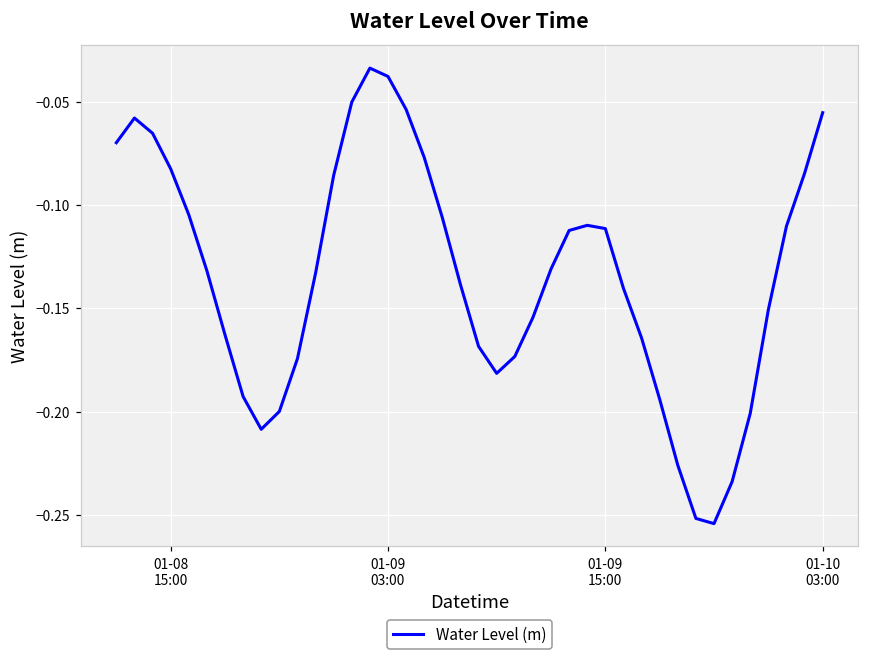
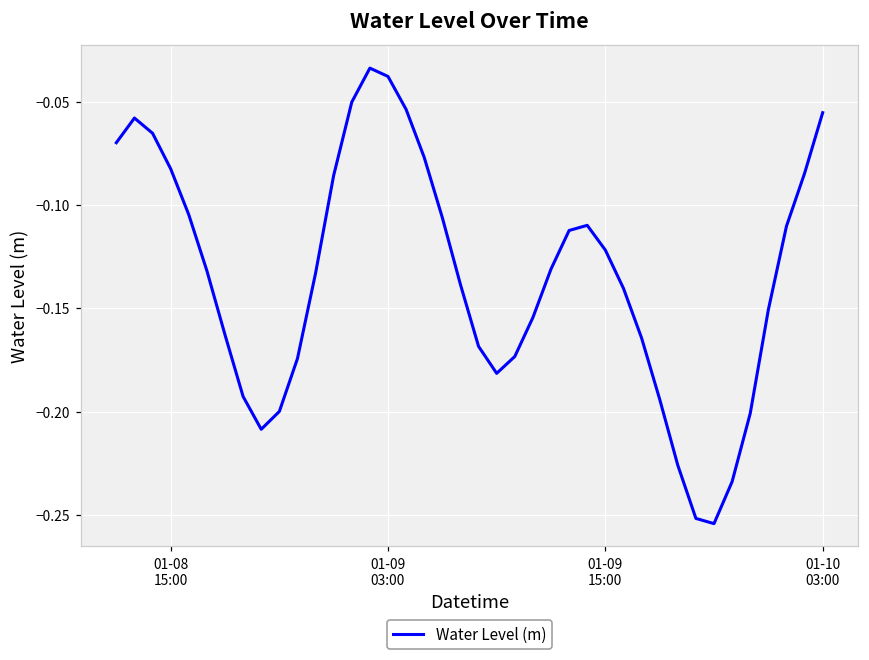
01-09 15:00: -0.111 -> -0.122
